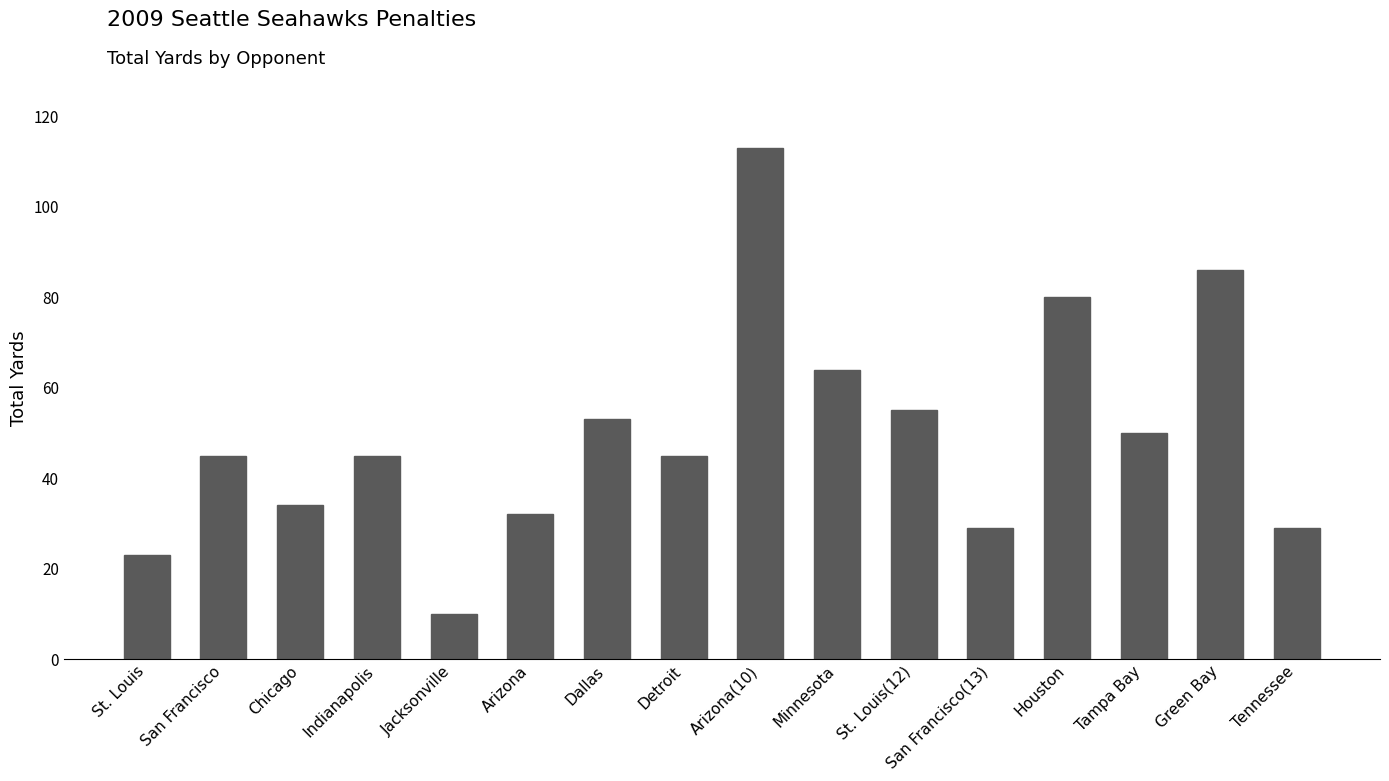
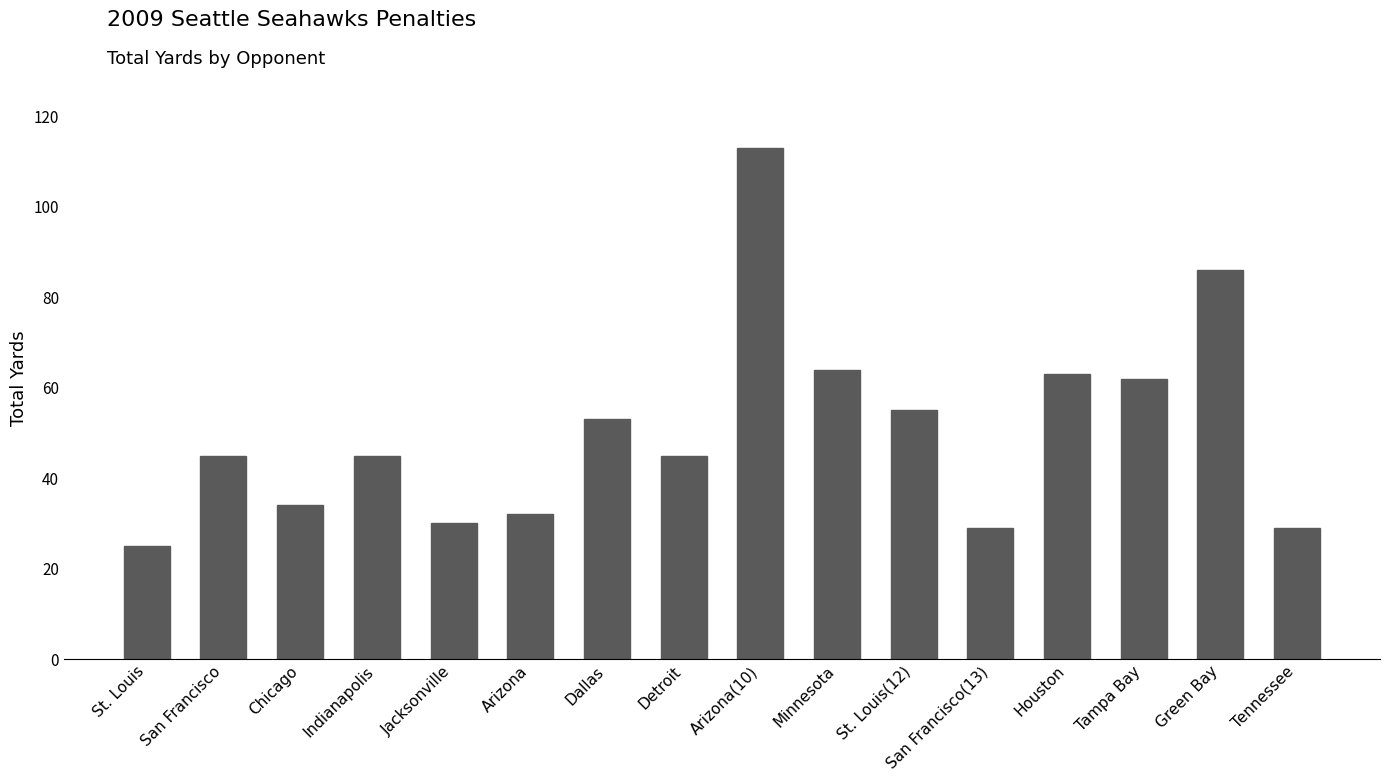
St. Louis: 23 -> 25
Jacksonville: 10 -> 30
Houston: 80 -> 63
Tampa Bay: 50 -> 62
